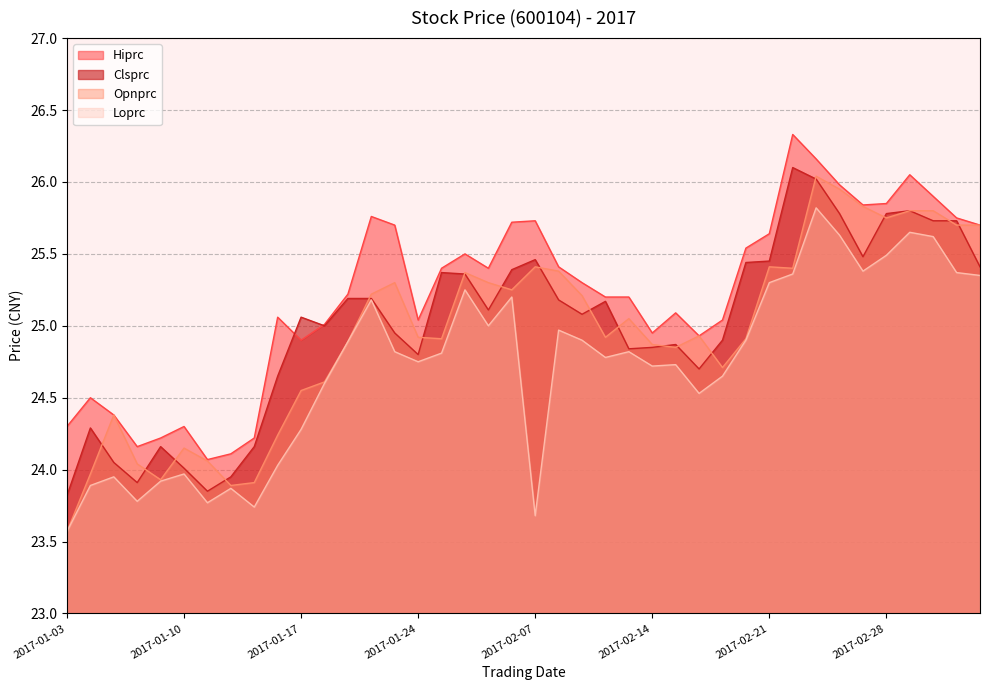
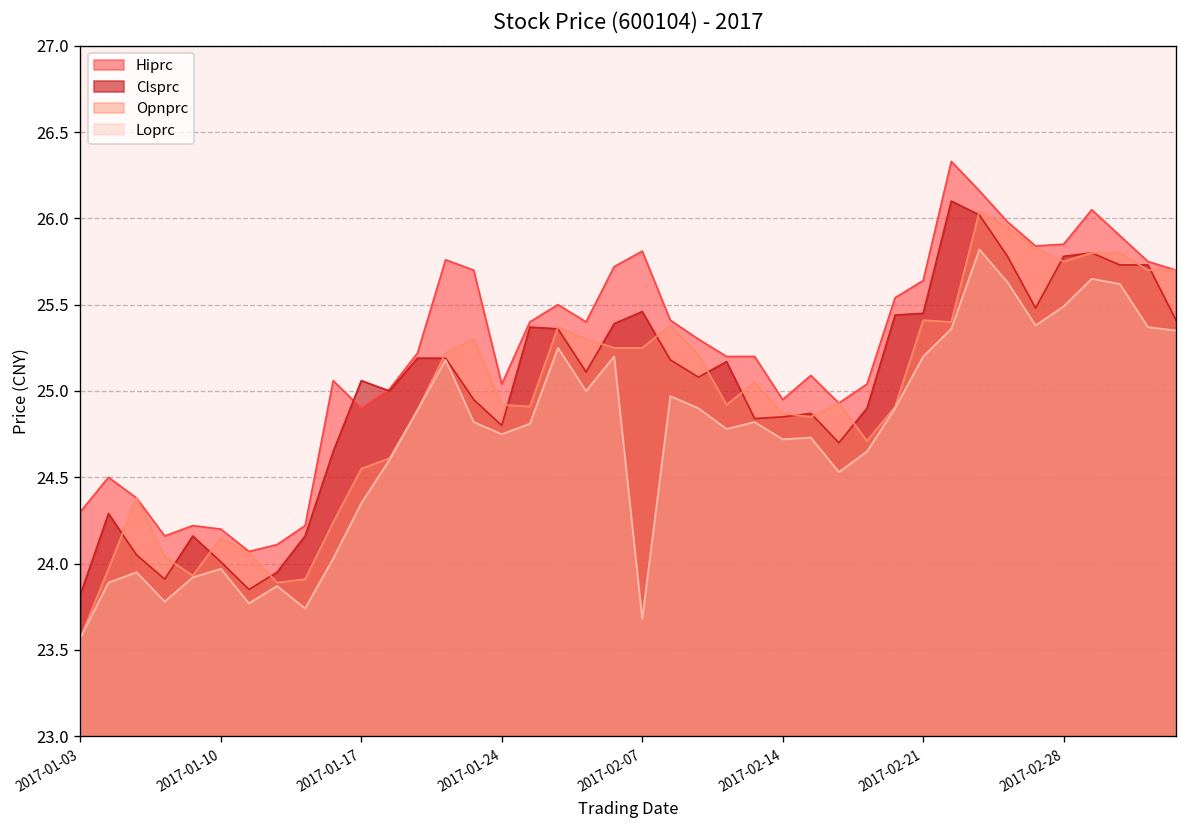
Hiprc, 2017-01-10: 24.3 -> 24.2
Loprc, 2017-01-17: 24.28 -> 24.35
Hiprc, 2017-02-07: 25.73 -> 25.81
Opnprc, 2017-02-07: 25.41 -> 25.25
Loprc, 2017-02-21: 25.3 -> 25.2
